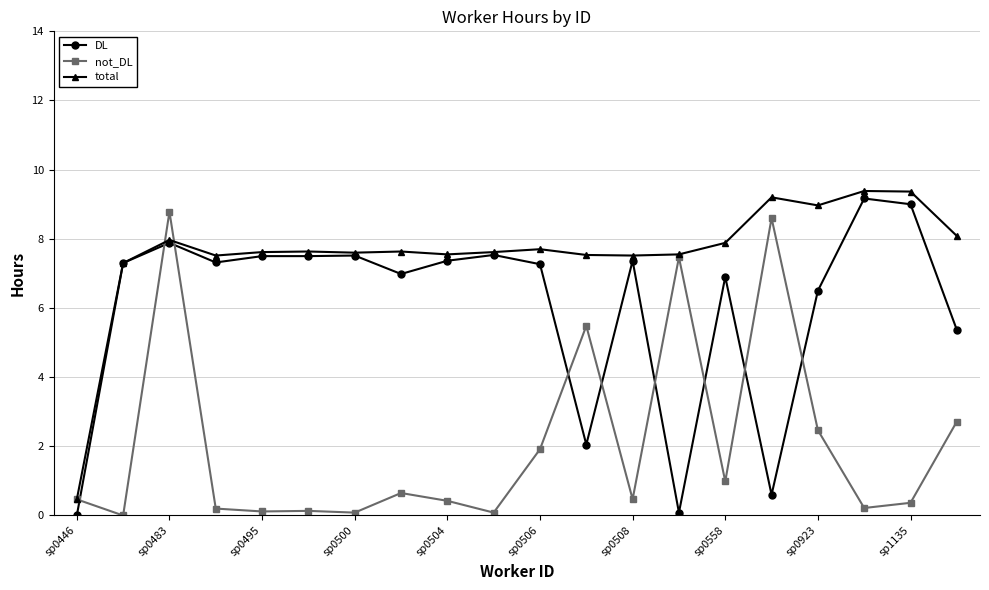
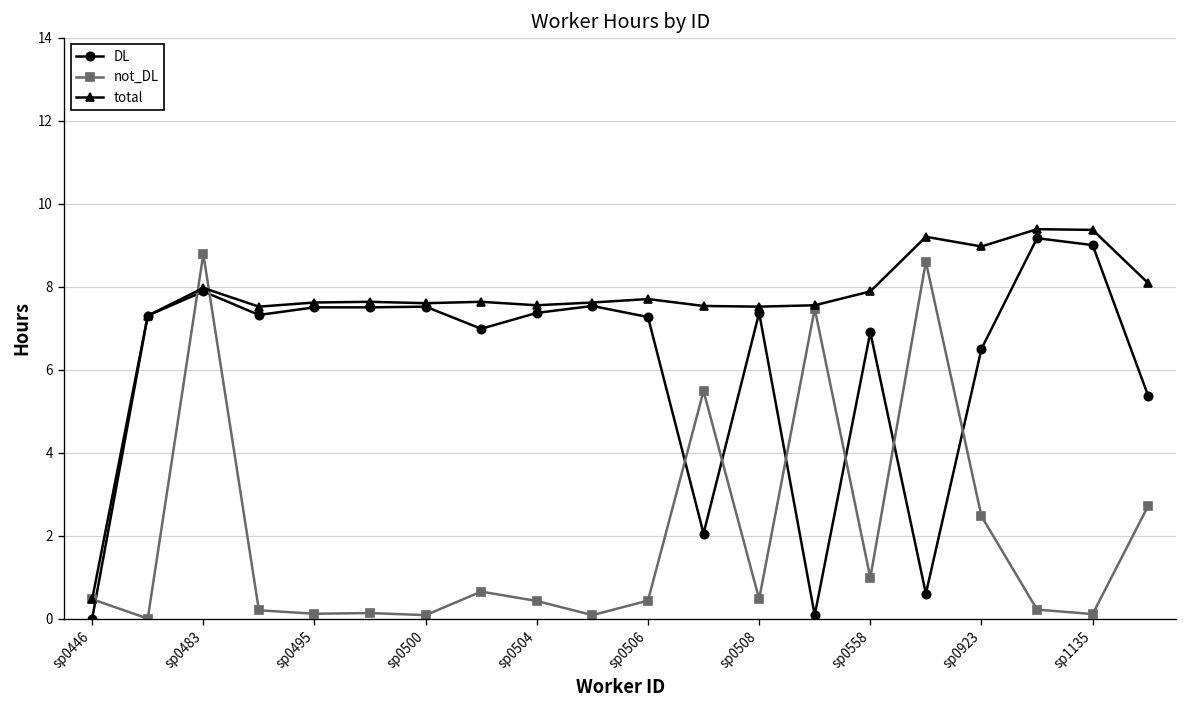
not_DL, sp0506: 1.9 -> 0.4
not_DL, sp1135: 0.4 -> 0.1
